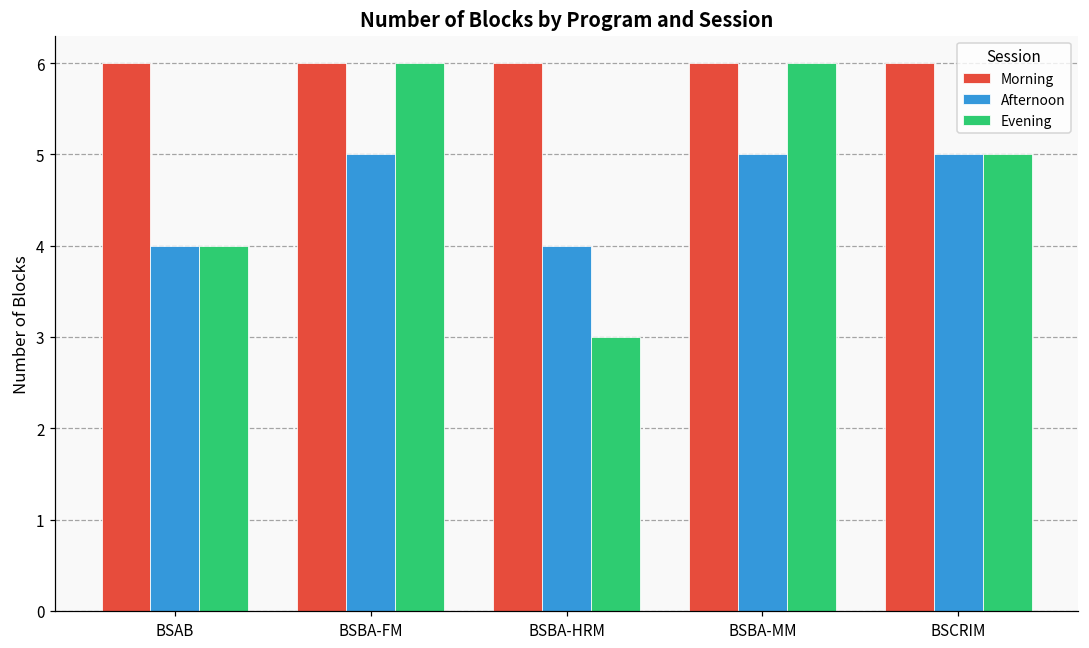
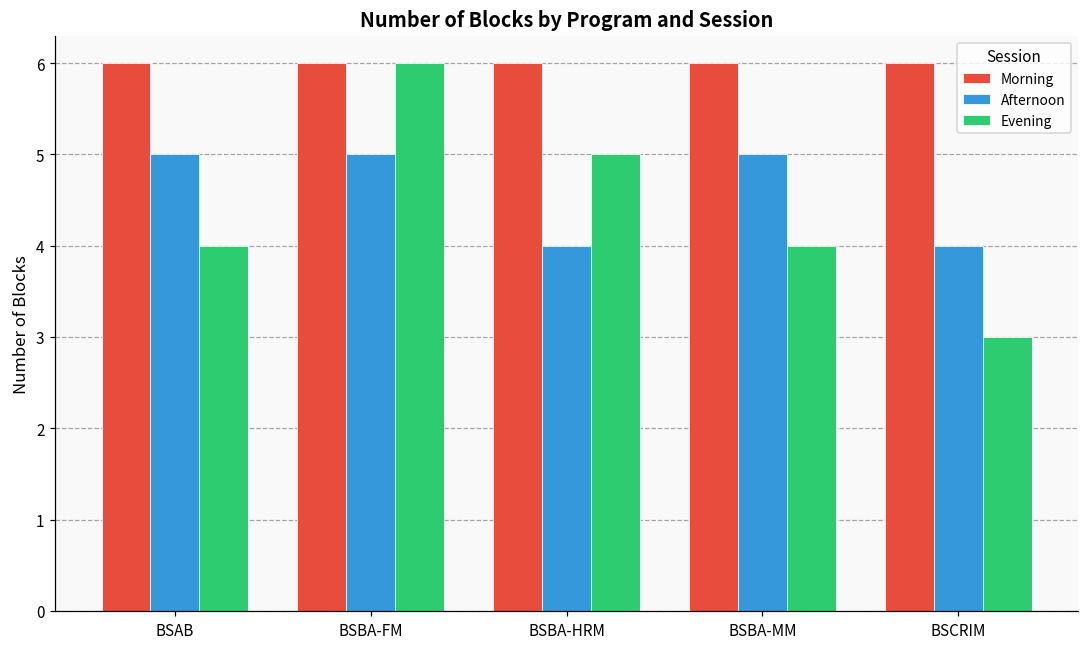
Afternoon, BSAB: 4 -> 5
Evening, BSBA-HRM: 3 -> 5
Evening, BSBA-MM: 6 -> 4
Afternoon, BSCRIM: 5 -> 4
Evening, BSCRIM: 5 -> 3
